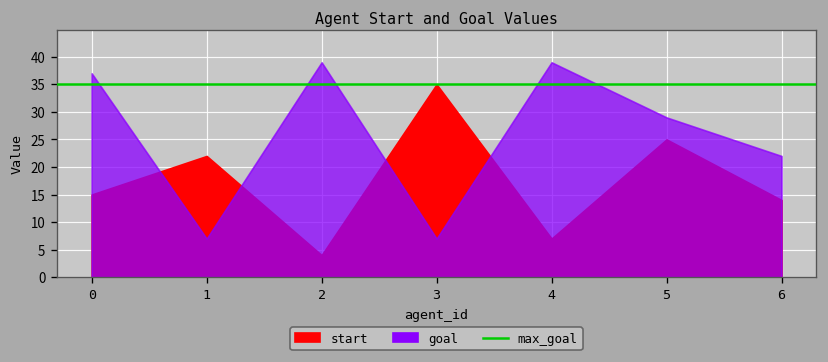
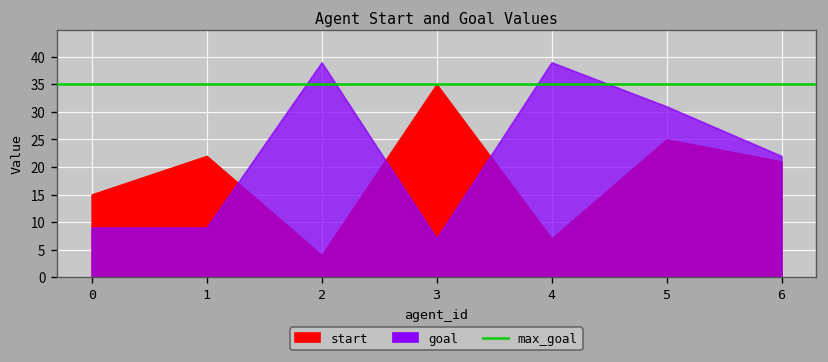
goal, 0: 37 -> 9
goal, 1: 7 -> 9
goal, 5: 29 -> 31
start, 6: 14 -> 21
